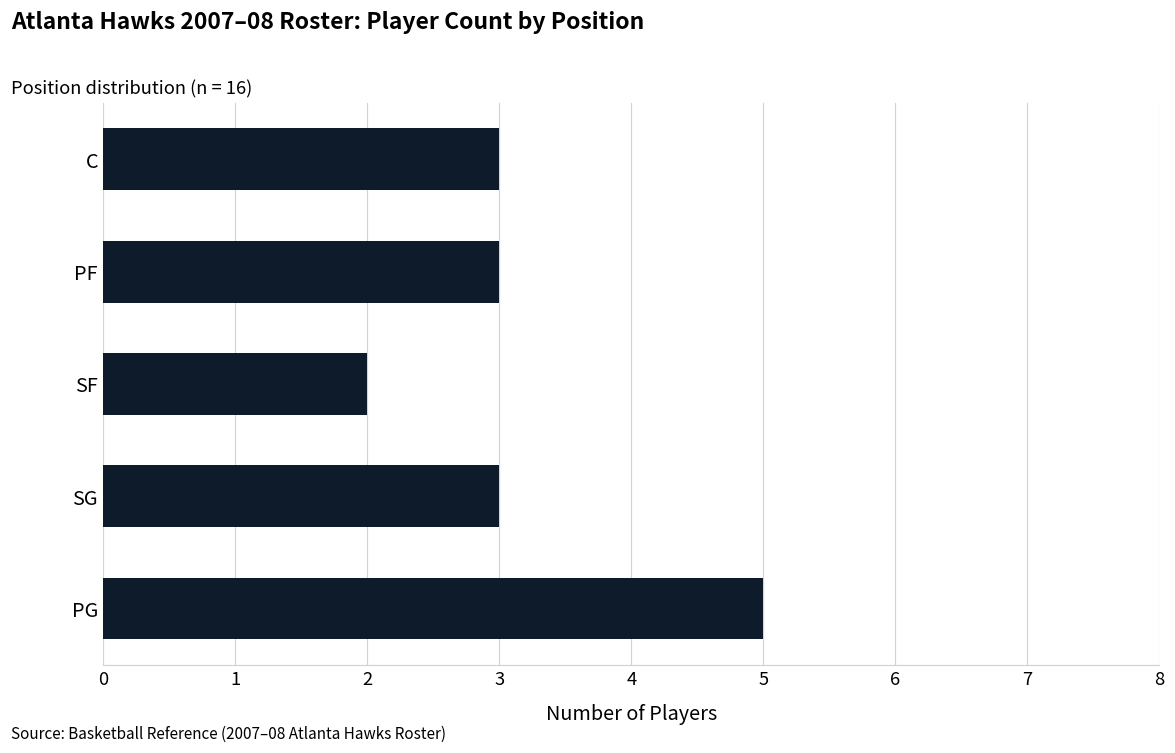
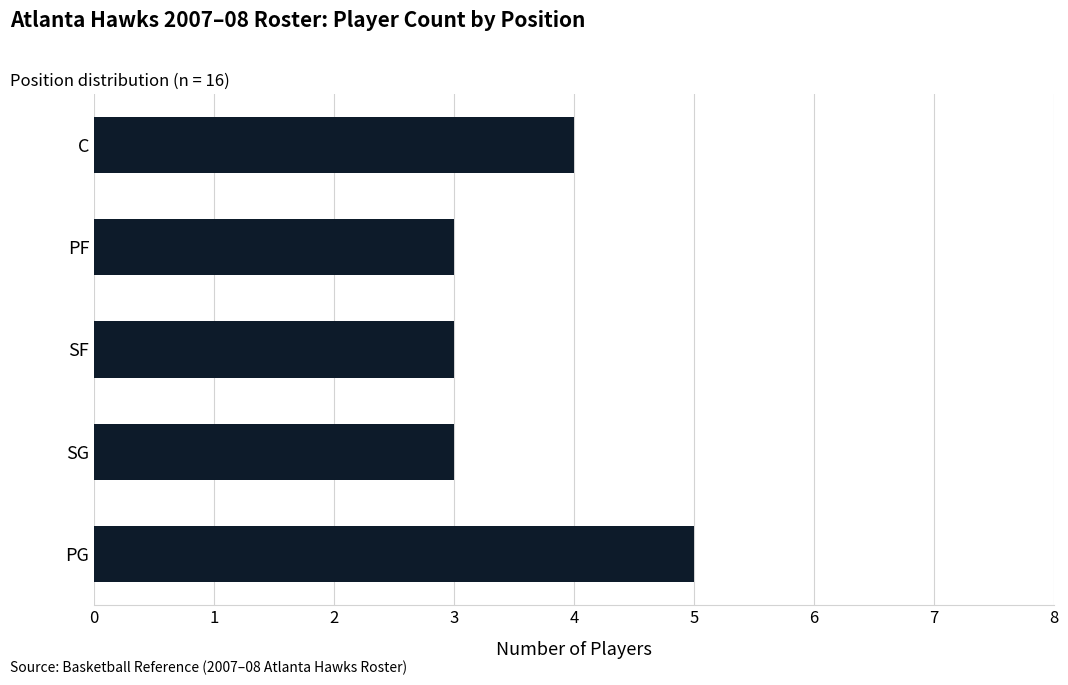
C: 3 -> 4
SF: 2 -> 3
